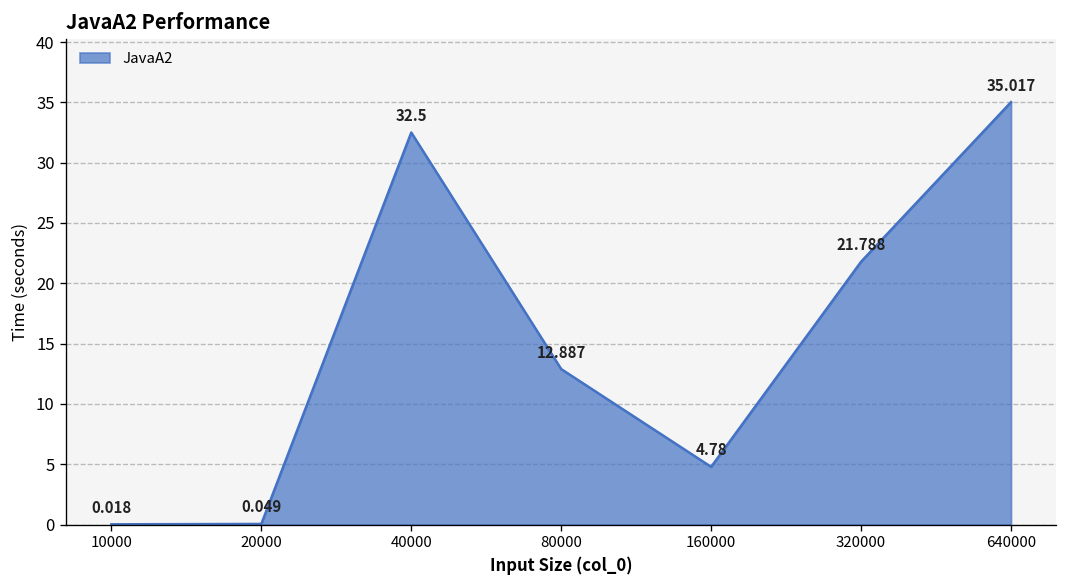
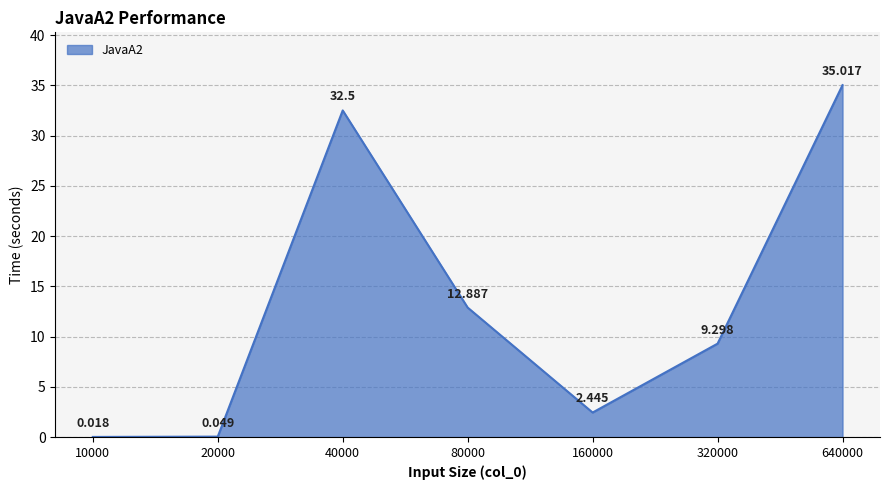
160000: 4.78 -> 2.445
320000: 21.788 -> 9.298
